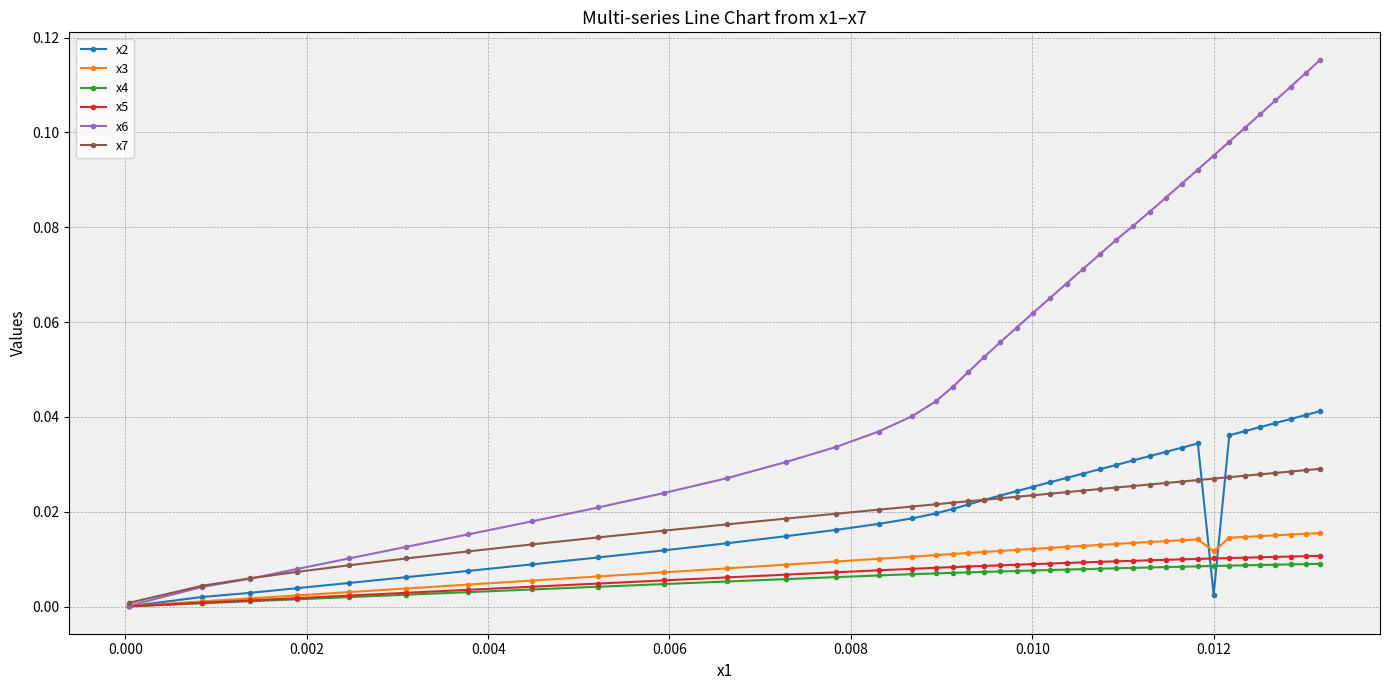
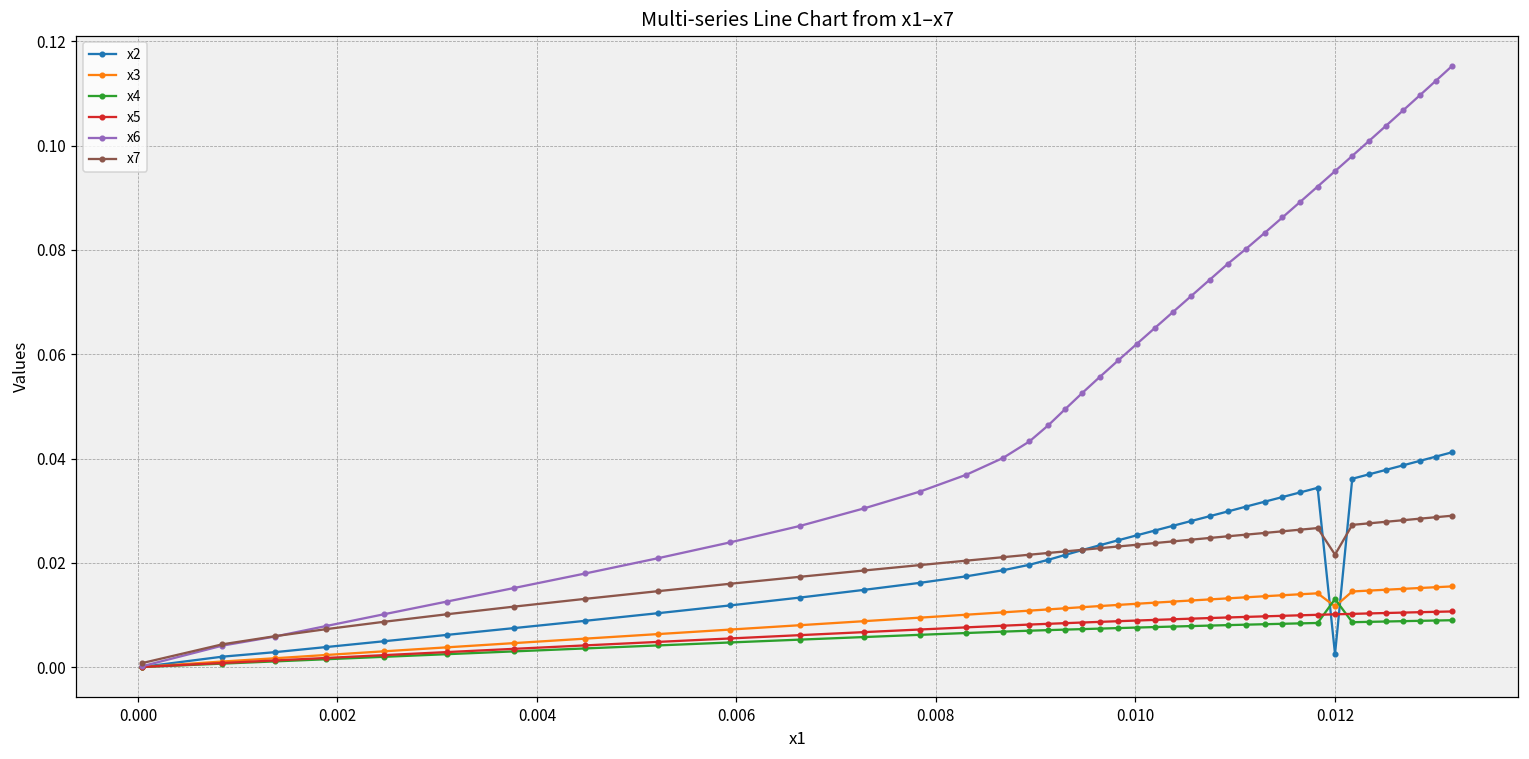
x4, 0.012: 0.009 -> 0.013
x7, 0.012: 0.027 -> 0.022
